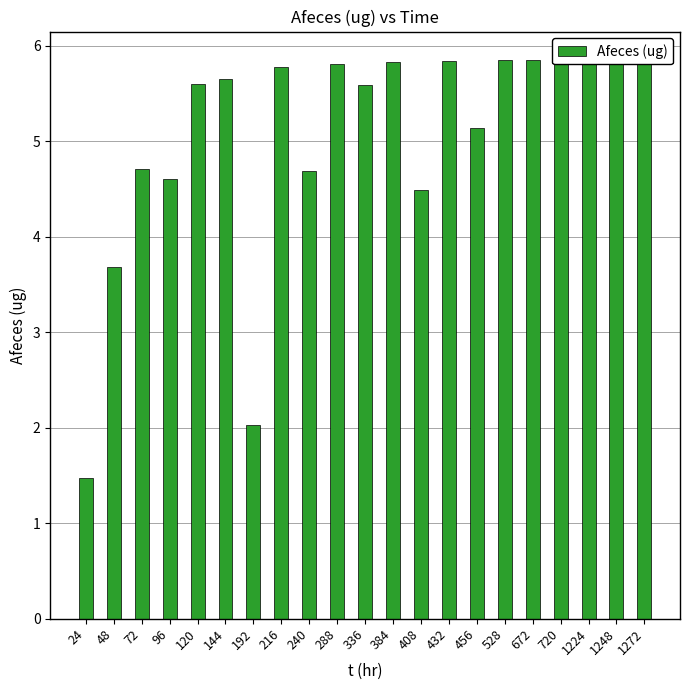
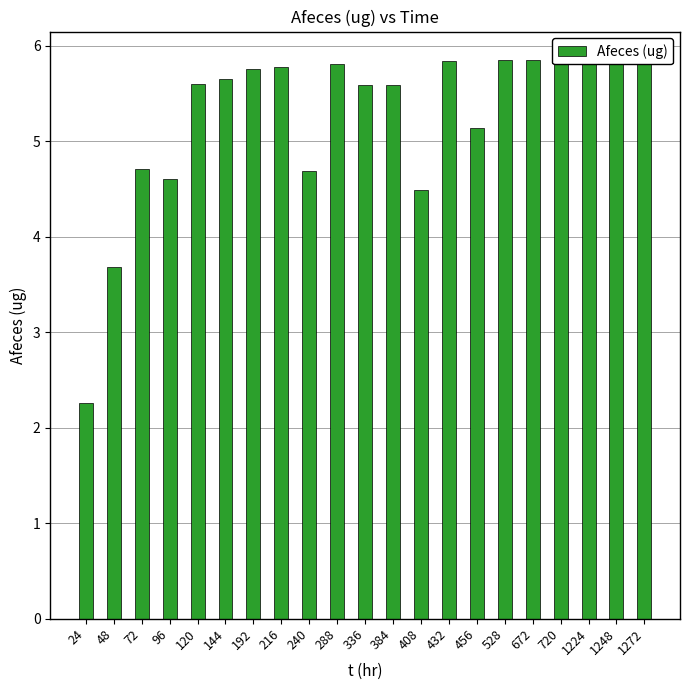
24: 1.5 -> 2.3
192: 2.0 -> 5.8
384: 5.8 -> 5.6
